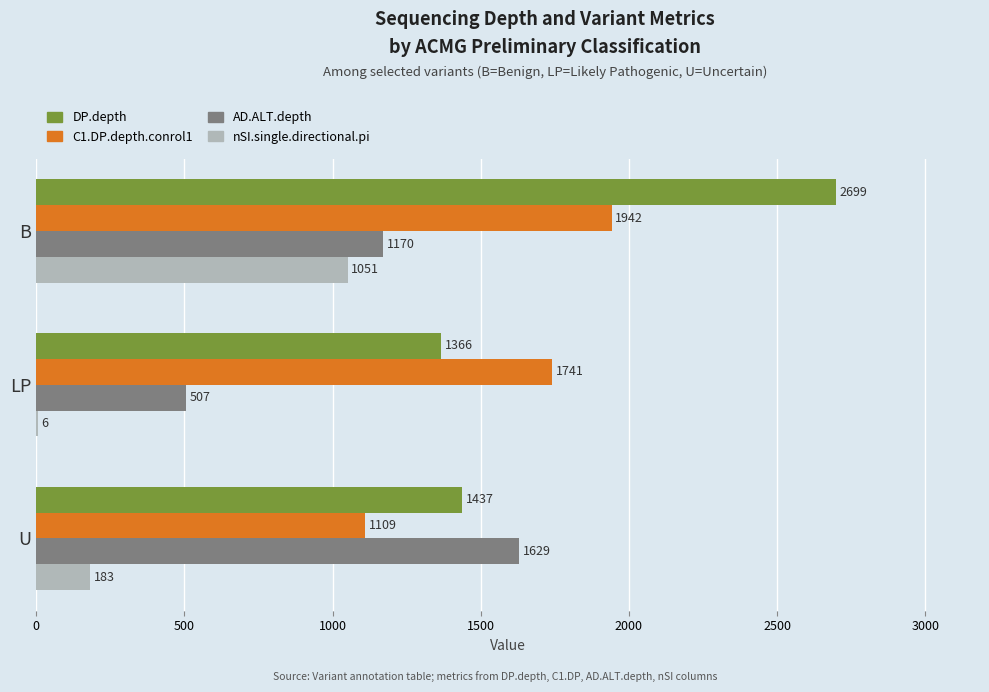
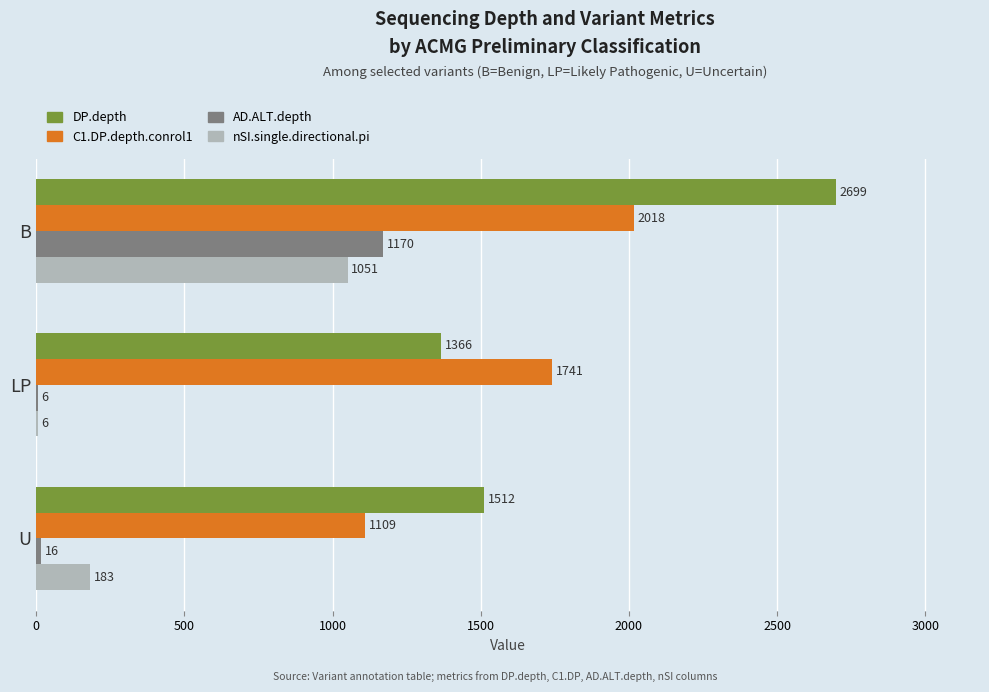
C1.DP.depth.conrol1, B: 1942 -> 2018
AD.ALT.depth, LP: 507 -> 6
DP.depth, U: 1437 -> 1512
AD.ALT.depth, U: 1629 -> 16
